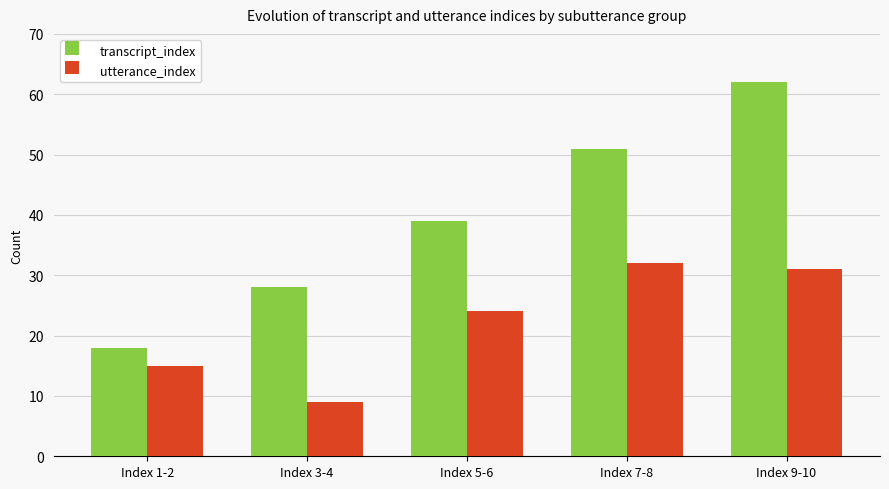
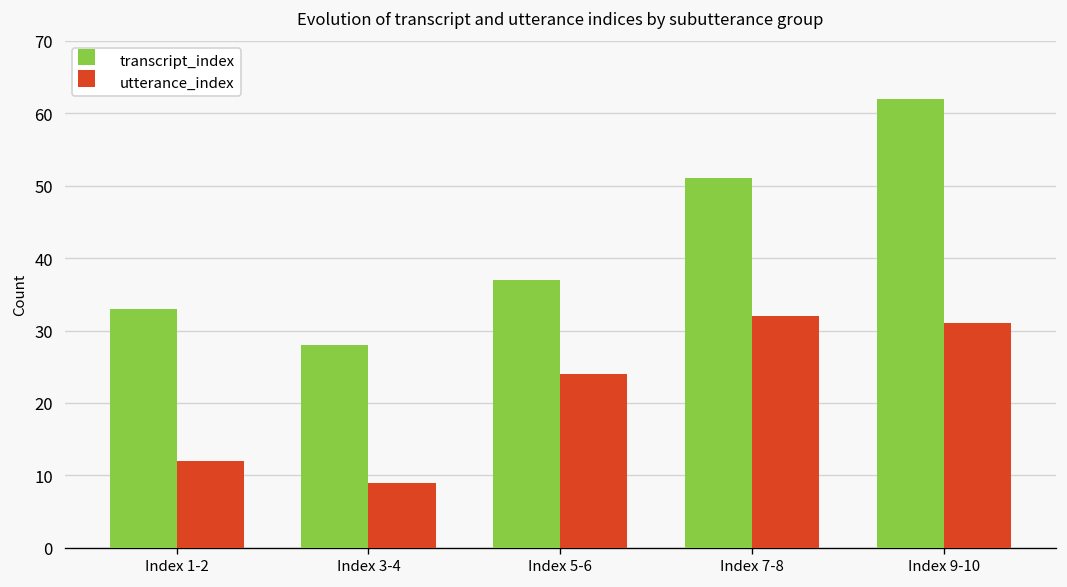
transcript_index, Index 1-2: 18 -> 33
utterance_index, Index 1-2: 15 -> 12
transcript_index, Index 5-6: 39 -> 37
